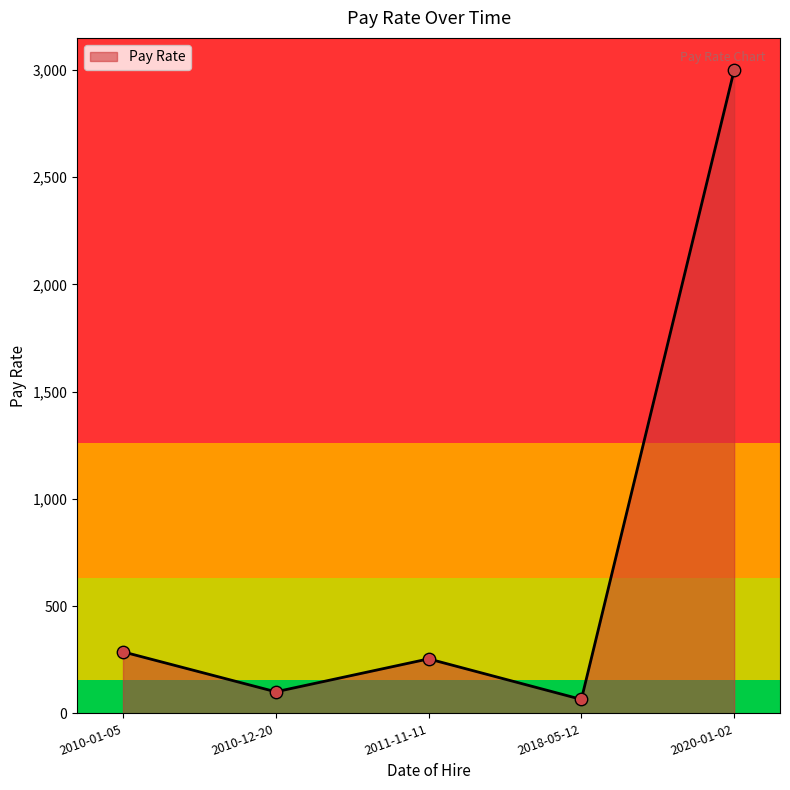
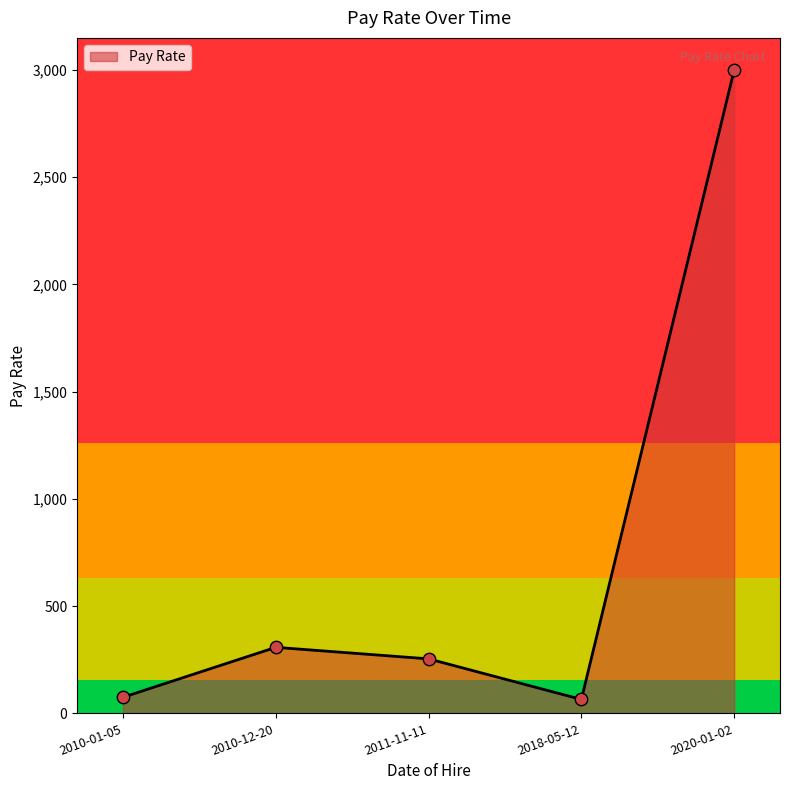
2010-01-05: 290 -> 80
2010-12-20: 100 -> 310
